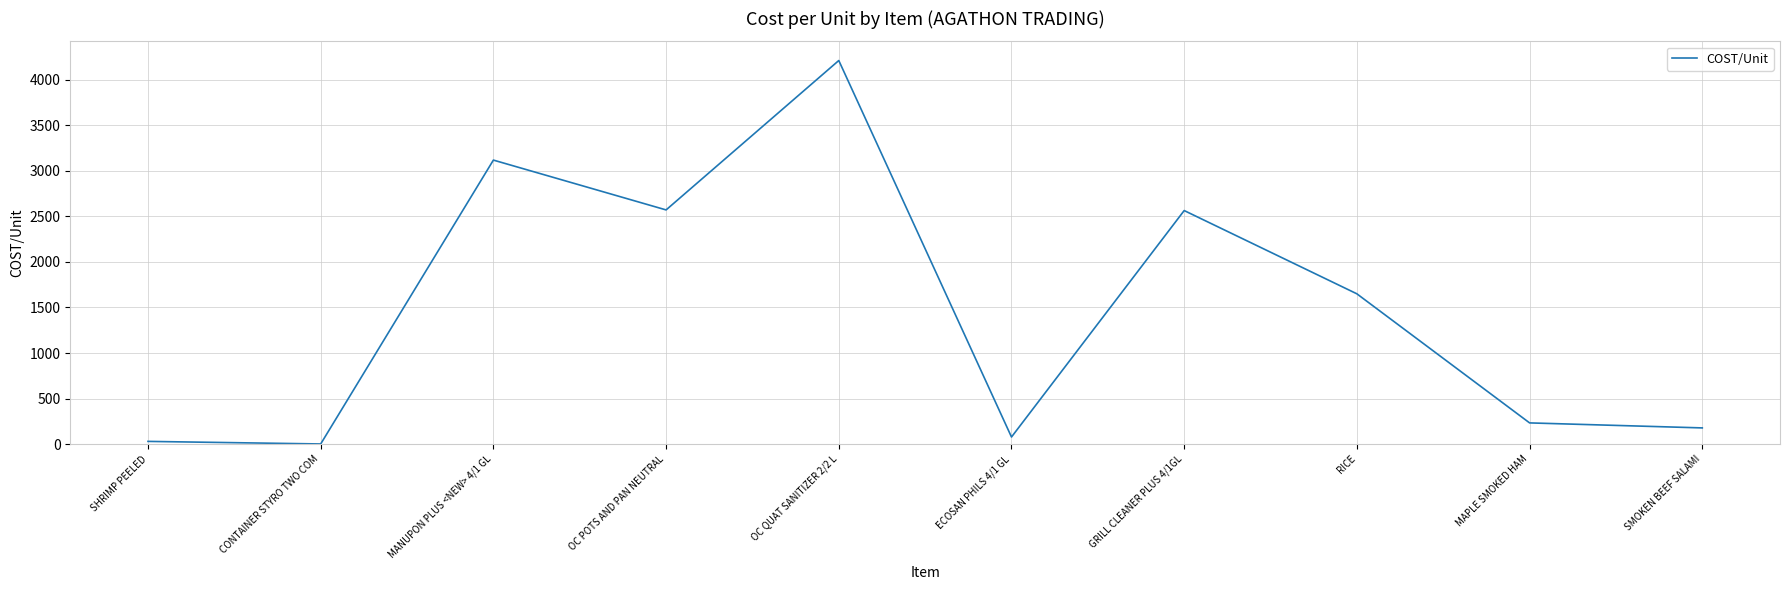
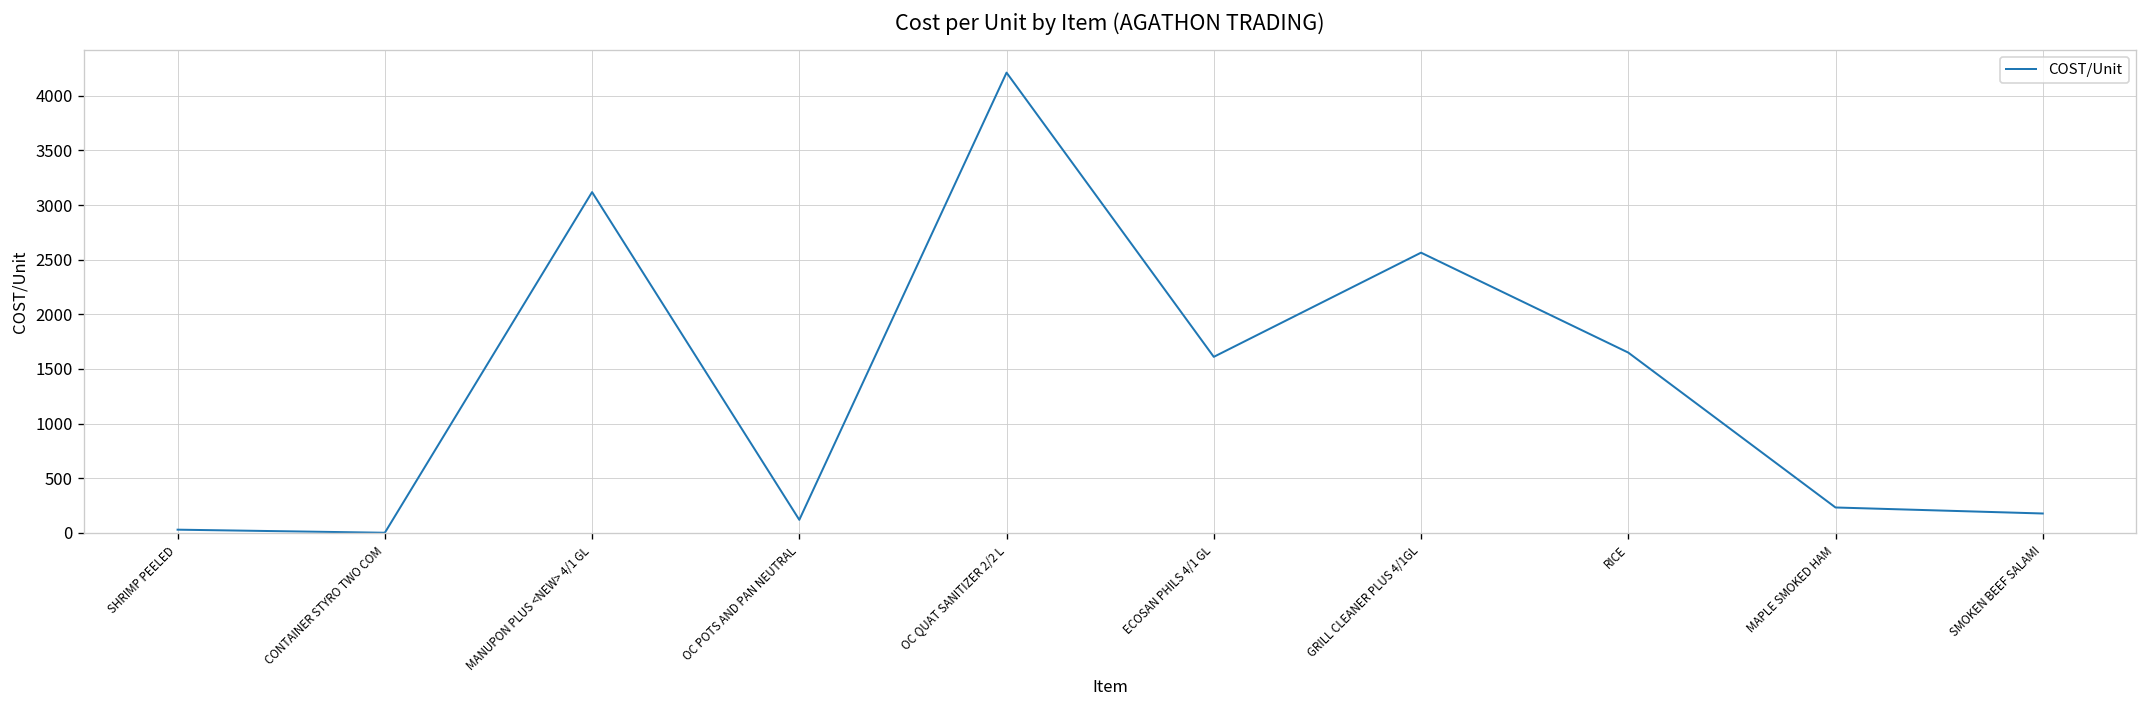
OC POTS AND PAN NEUTRAL: 2600 -> 100
ECOSAN PHILS 4/1 GL: 100 -> 1600
